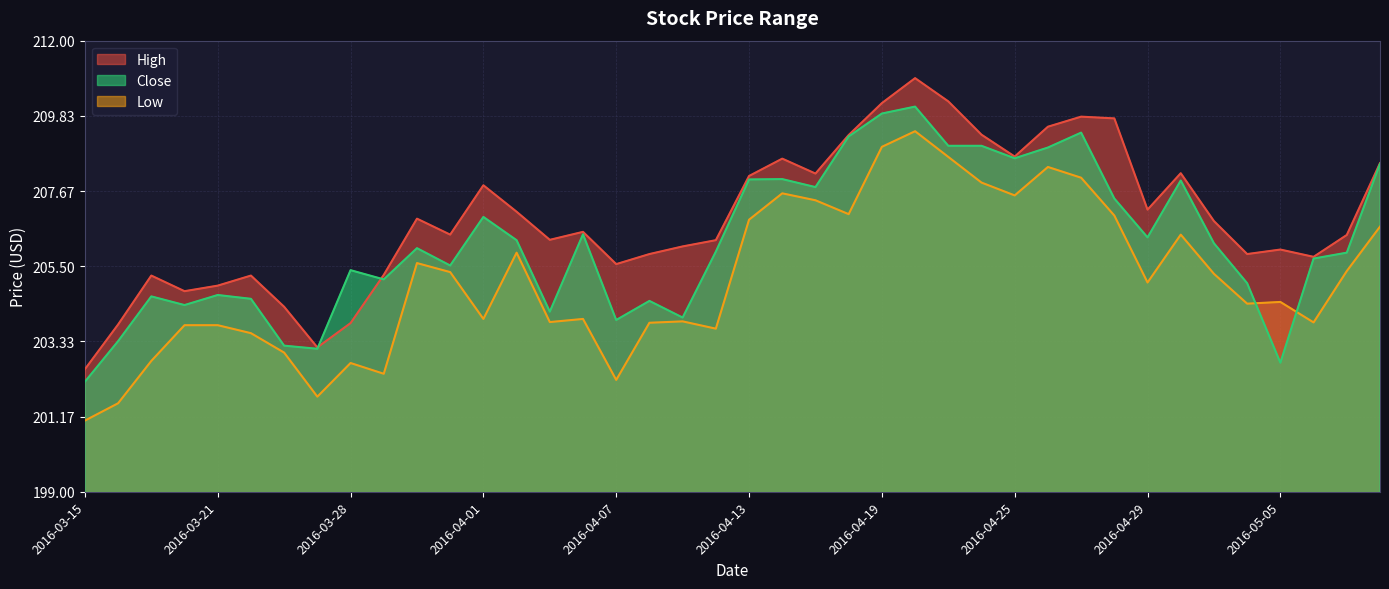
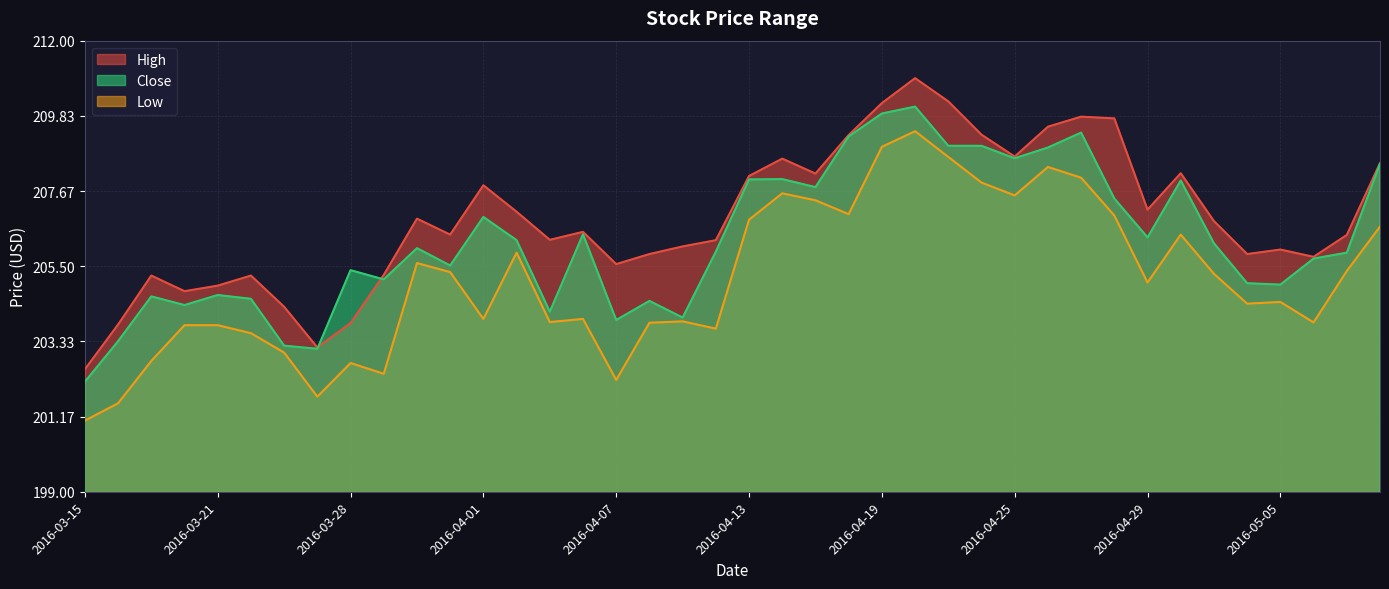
Close, 2016-05-05: 202.7 -> 205.0
